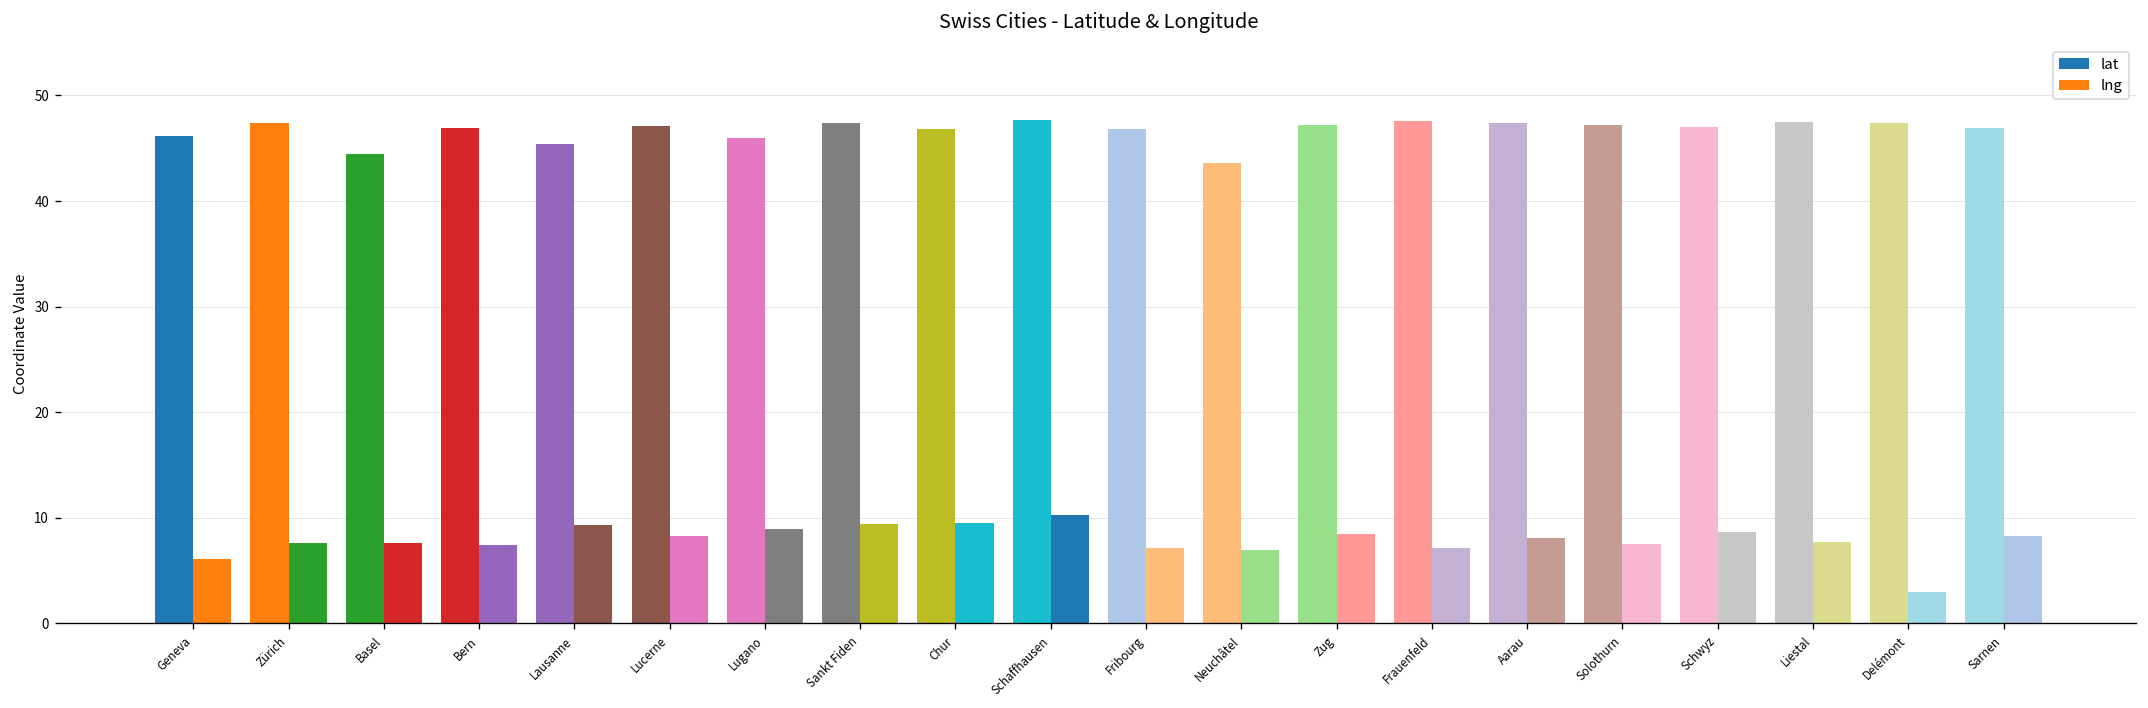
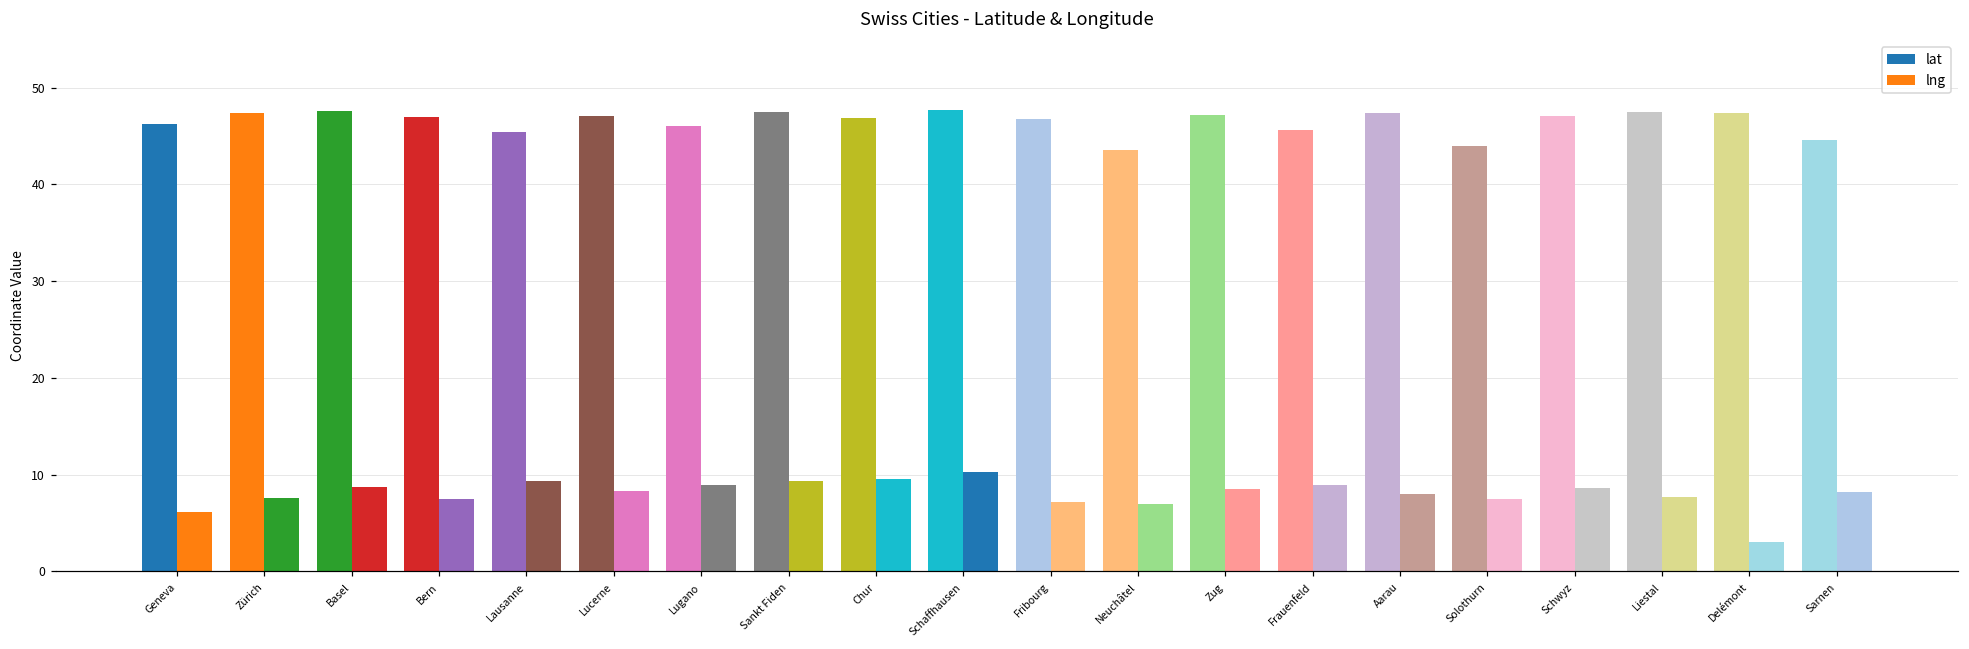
lat, Basel: 44 -> 48
lng, Basel: 8 -> 9
lat, Frauenfeld: 48 -> 46
lng, Frauenfeld: 7 -> 9
lat, Solothurn: 47 -> 44
lat, Sarnen: 47 -> 45
